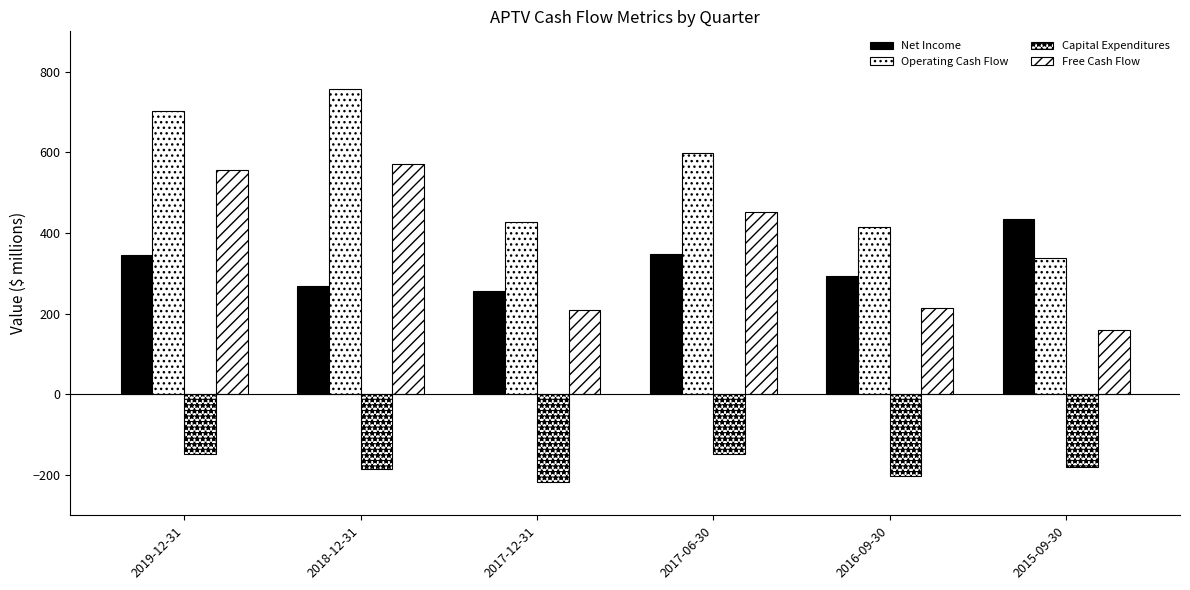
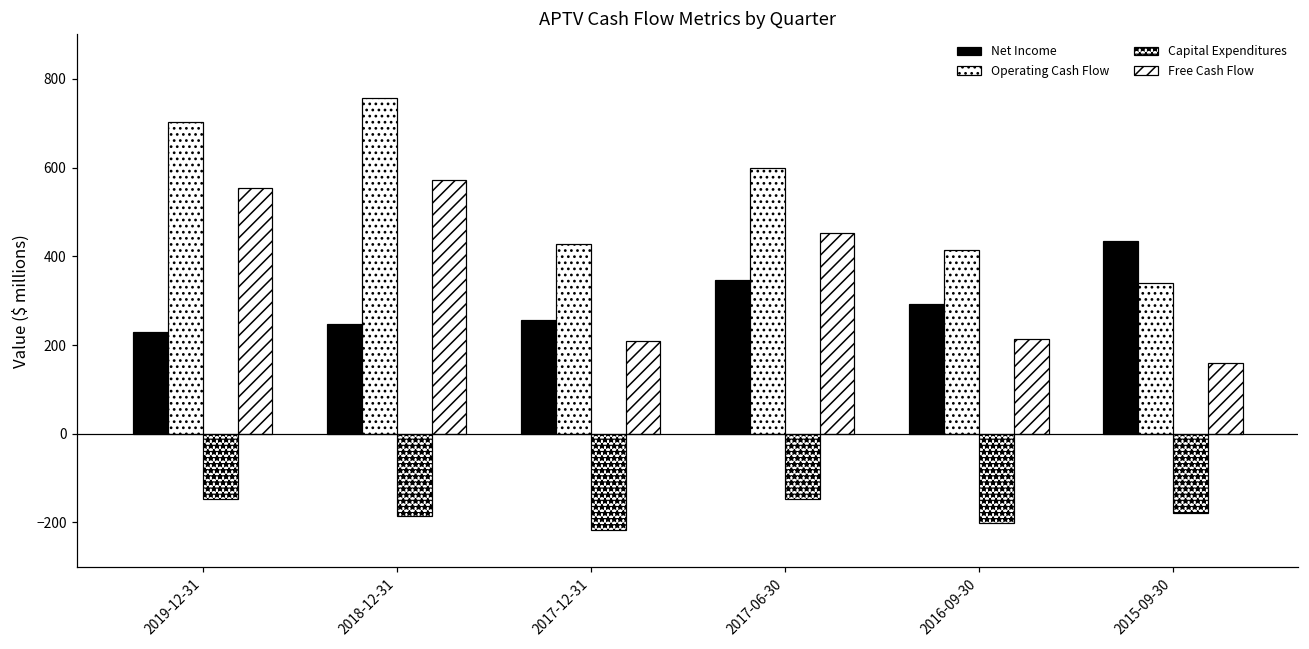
Net Income, 2019-12-31: 350 -> 230
Net Income, 2018-12-31: 270 -> 250
